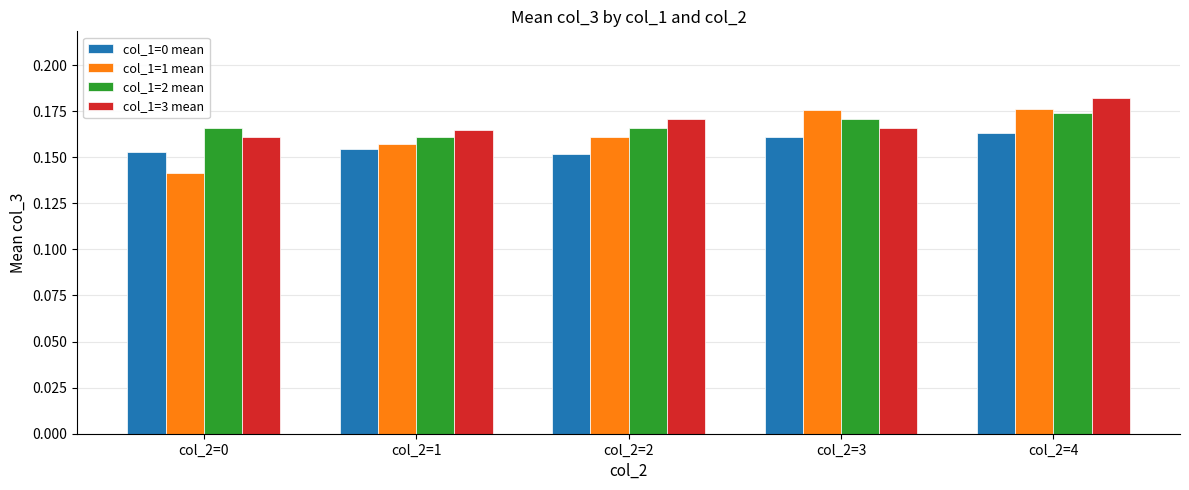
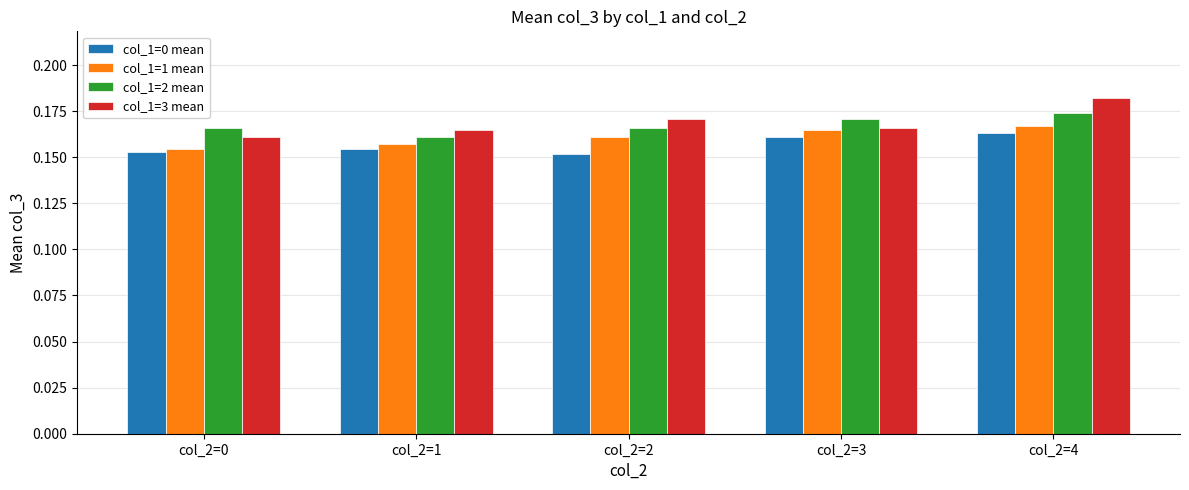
col_1=1 mean, col_2=0: 0.142 -> 0.155
col_1=1 mean, col_2=3: 0.175 -> 0.165
col_1=1 mean, col_2=4: 0.176 -> 0.167
